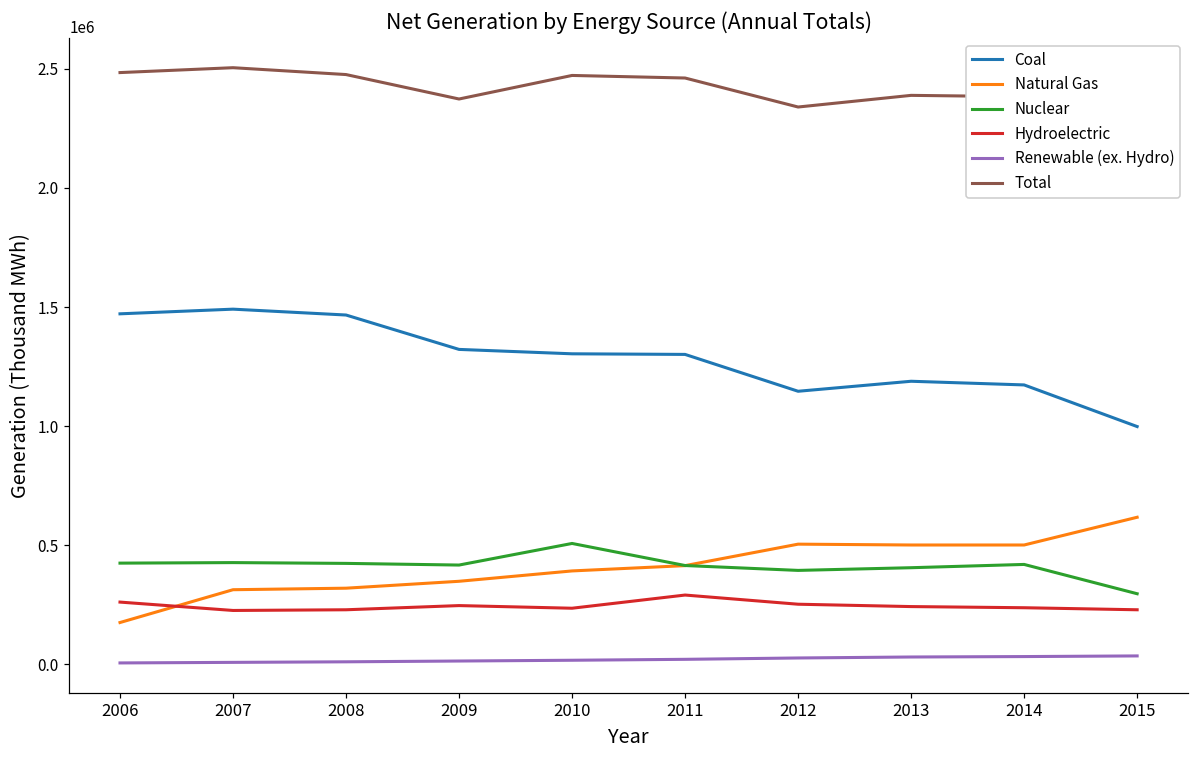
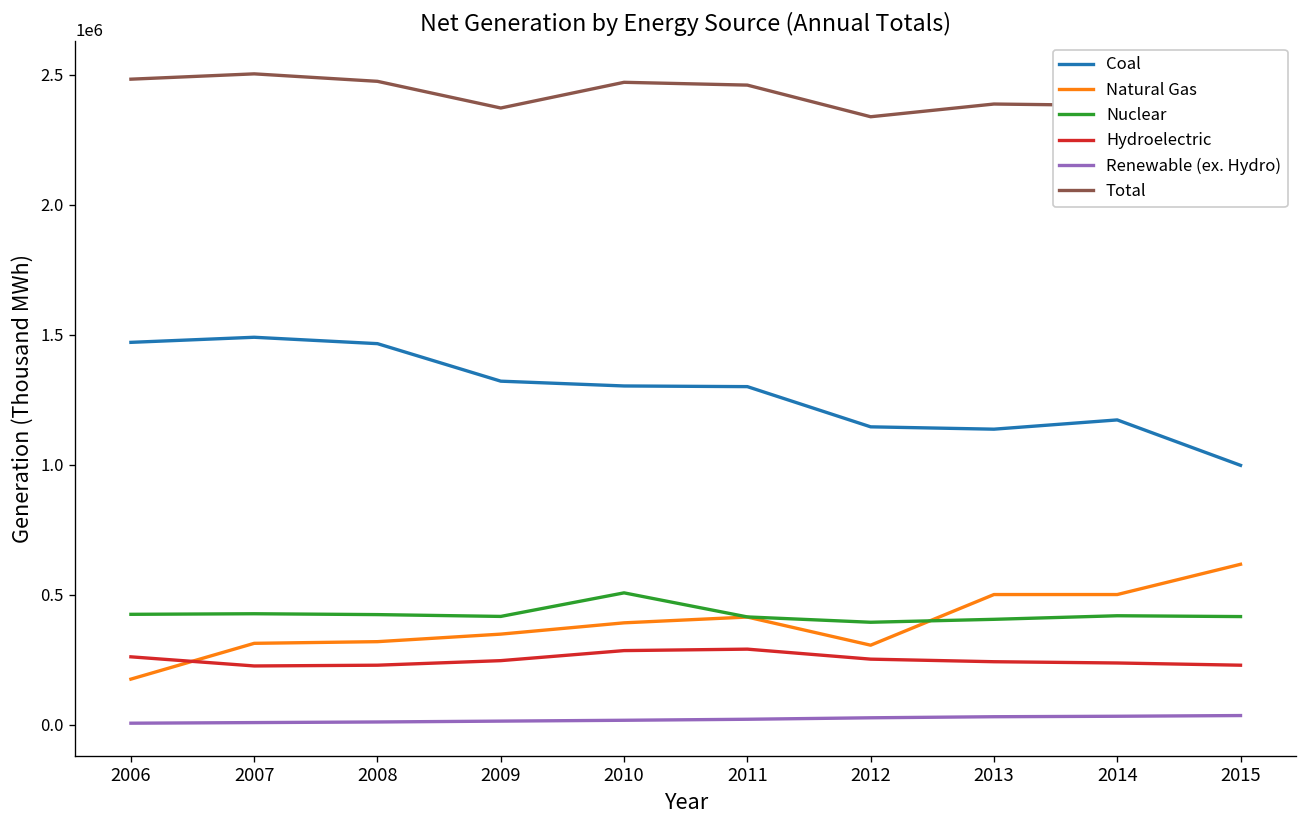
Hydroelectric, 2010: 240000 -> 290000
Natural Gas, 2012: 500000 -> 310000
Coal, 2013: 1190000 -> 1140000
Nuclear, 2015: 300000 -> 420000
